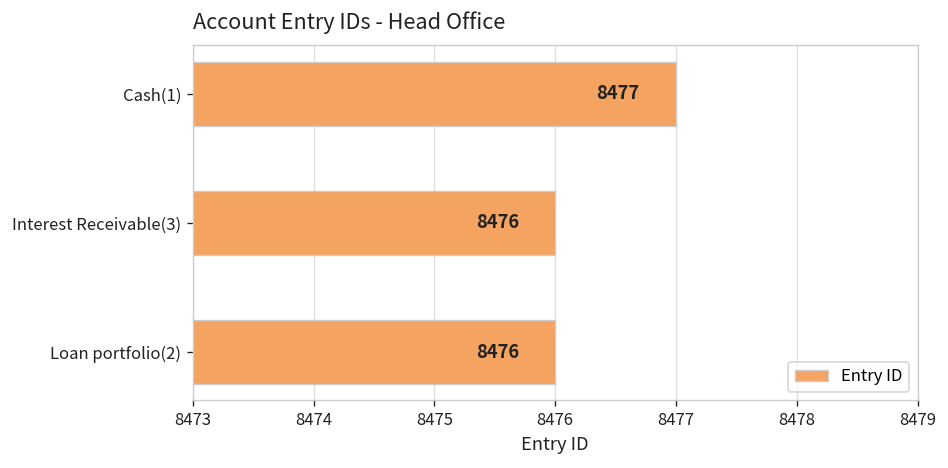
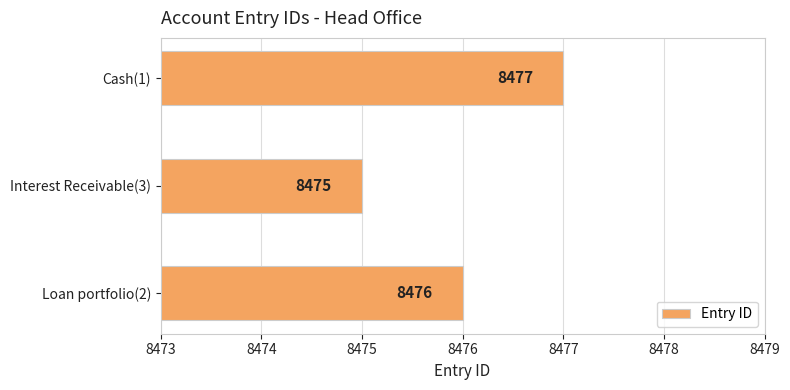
Interest Receivable(3): 8476 -> 8475
